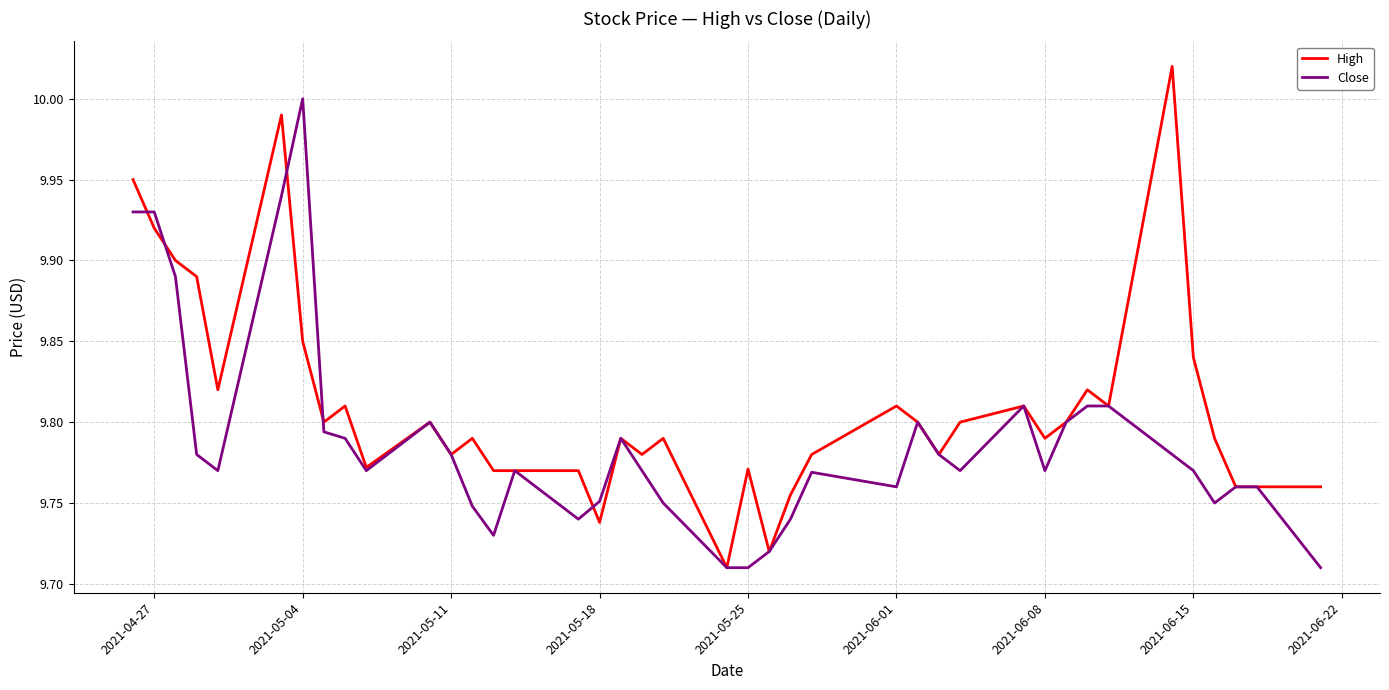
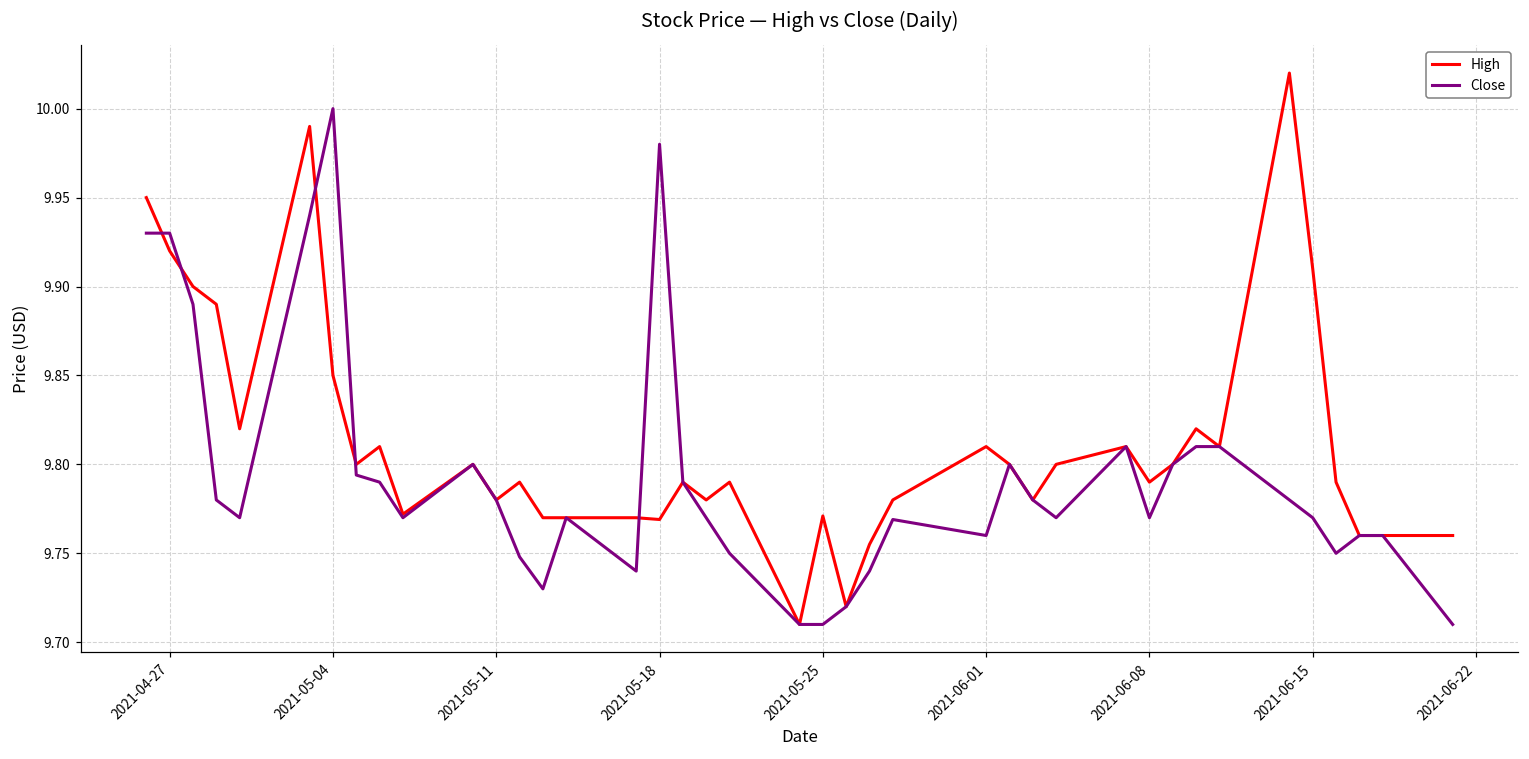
High, 2021-05-18: 9.738 -> 9.769
Close, 2021-05-18: 9.751 -> 9.980
High, 2021-06-15: 9.84 -> 9.91
